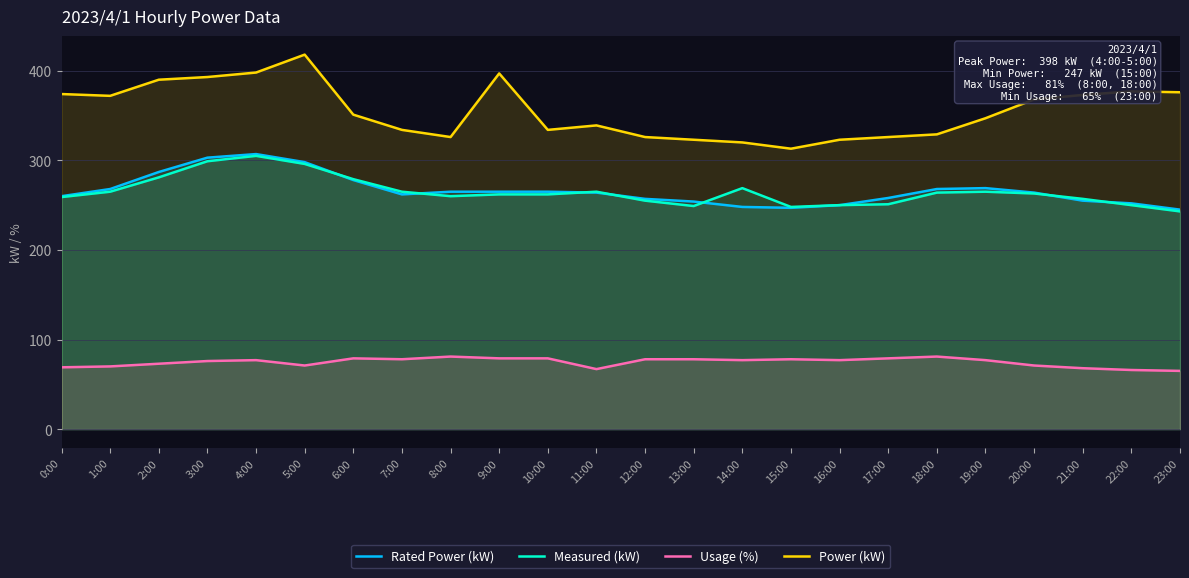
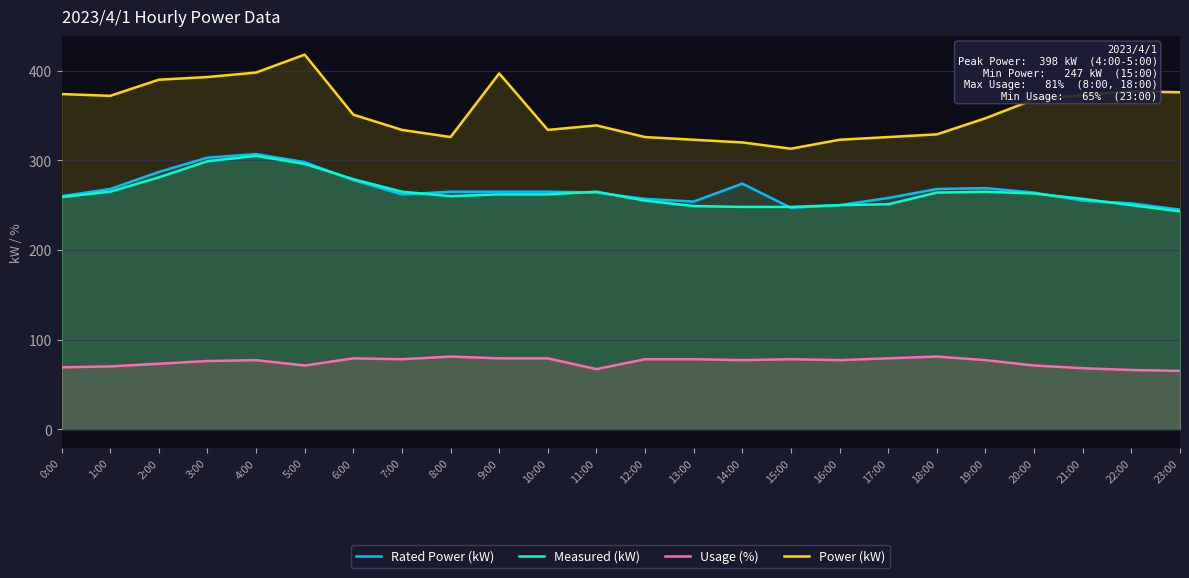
Rated Power (kW), 14:00: 250 -> 270
Measured (kW), 14:00: 270 -> 250
